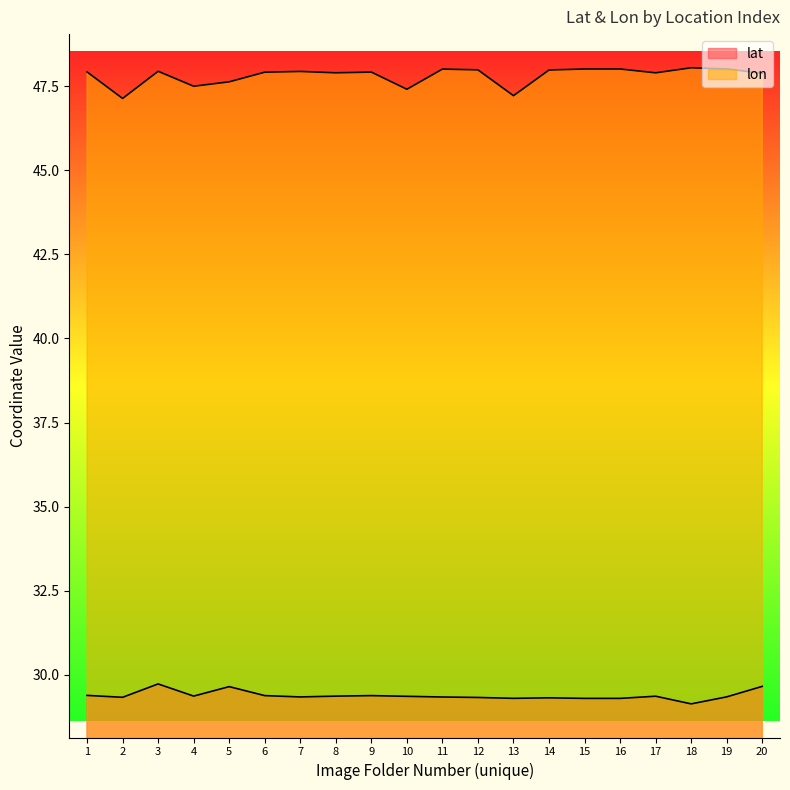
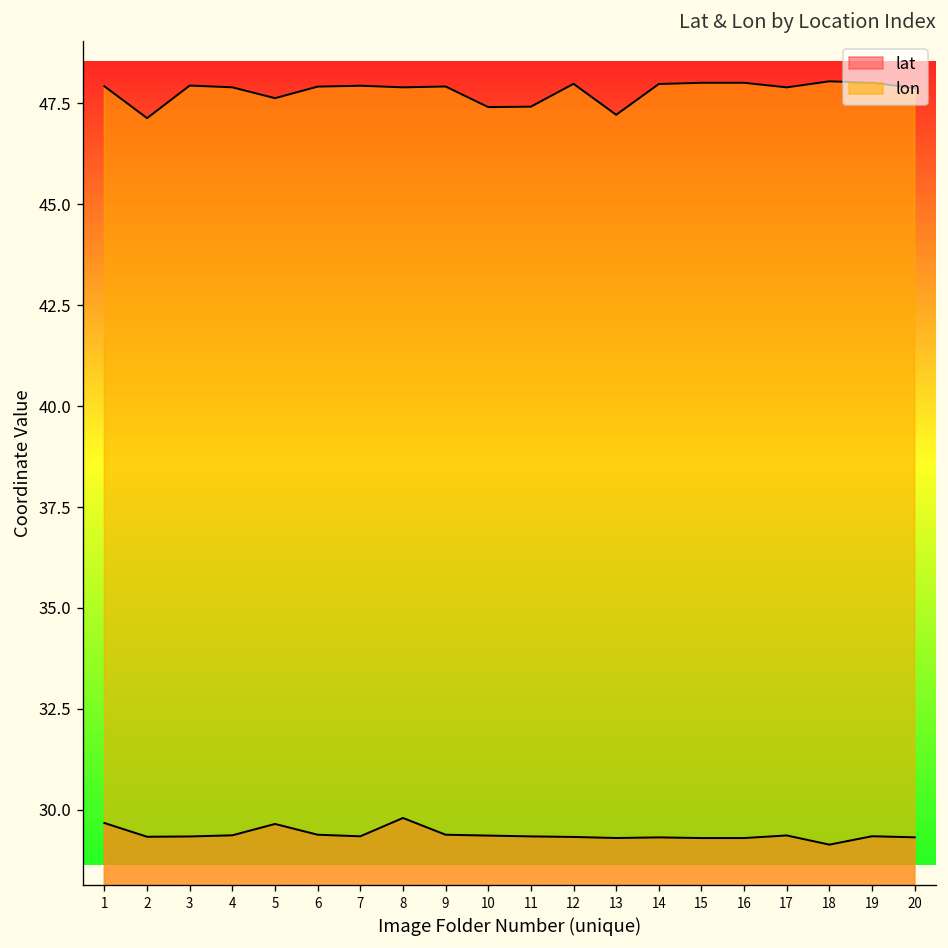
lat, 1: 29.4 -> 29.7
lat, 3: 29.7 -> 29.3
lon, 4: 47.5 -> 47.9
lat, 8: 29.4 -> 29.8
lon, 11: 48.0 -> 47.4
lat, 20: 29.7 -> 29.3
